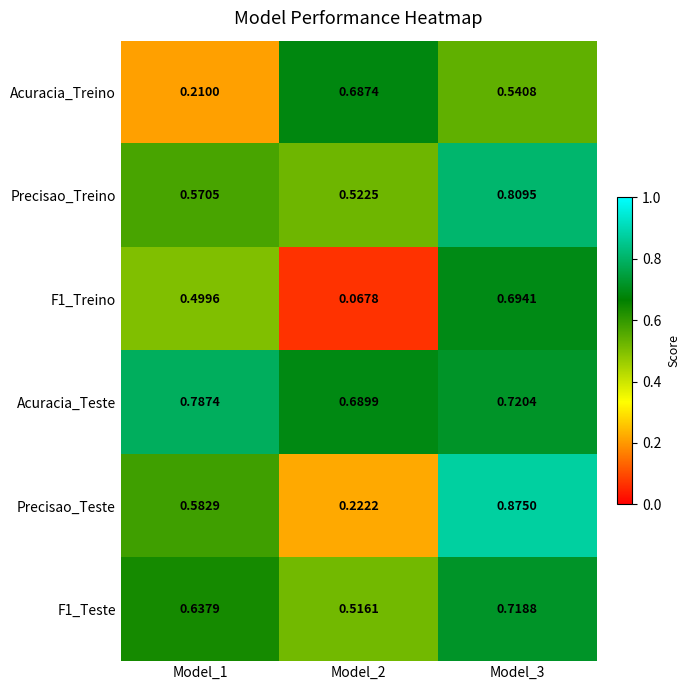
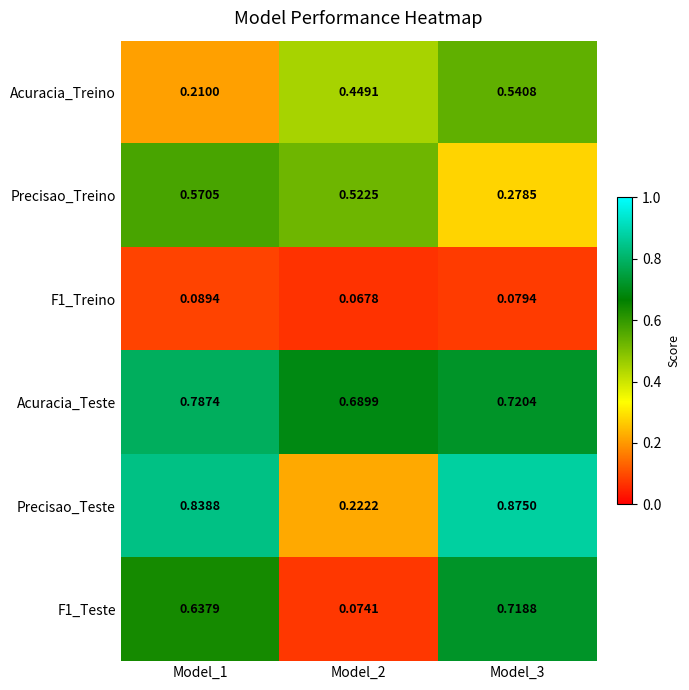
Acuracia_Treino, Model_2: 0.6874 -> 0.4491
Precisao_Treino, Model_3: 0.8095 -> 0.2785
F1_Treino, Model_1: 0.4996 -> 0.0894
F1_Treino, Model_3: 0.6941 -> 0.0794
Precisao_Teste, Model_1: 0.5829 -> 0.8388
F1_Teste, Model_2: 0.5161 -> 0.0741
